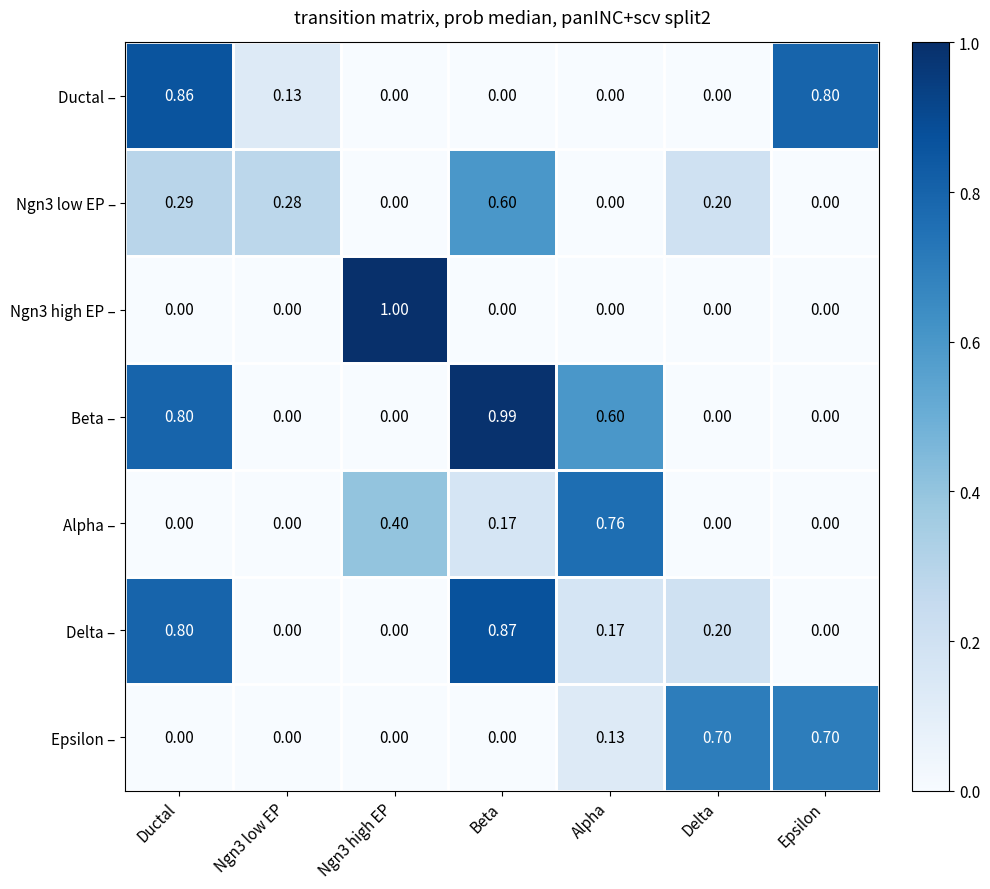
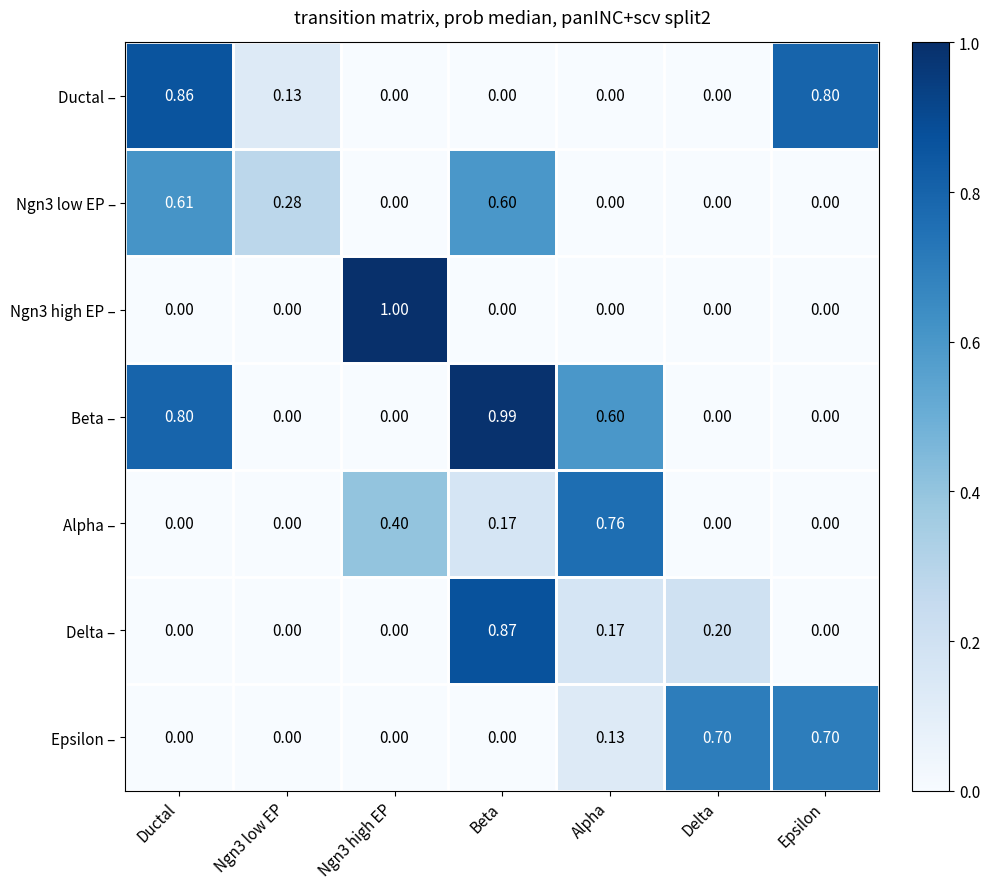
Ngn3 low EP –, Ductal: 0.29 -> 0.61
Ngn3 low EP –, Delta: 0.20 -> 0.00
Delta –, Ductal: 0.80 -> 0.00
